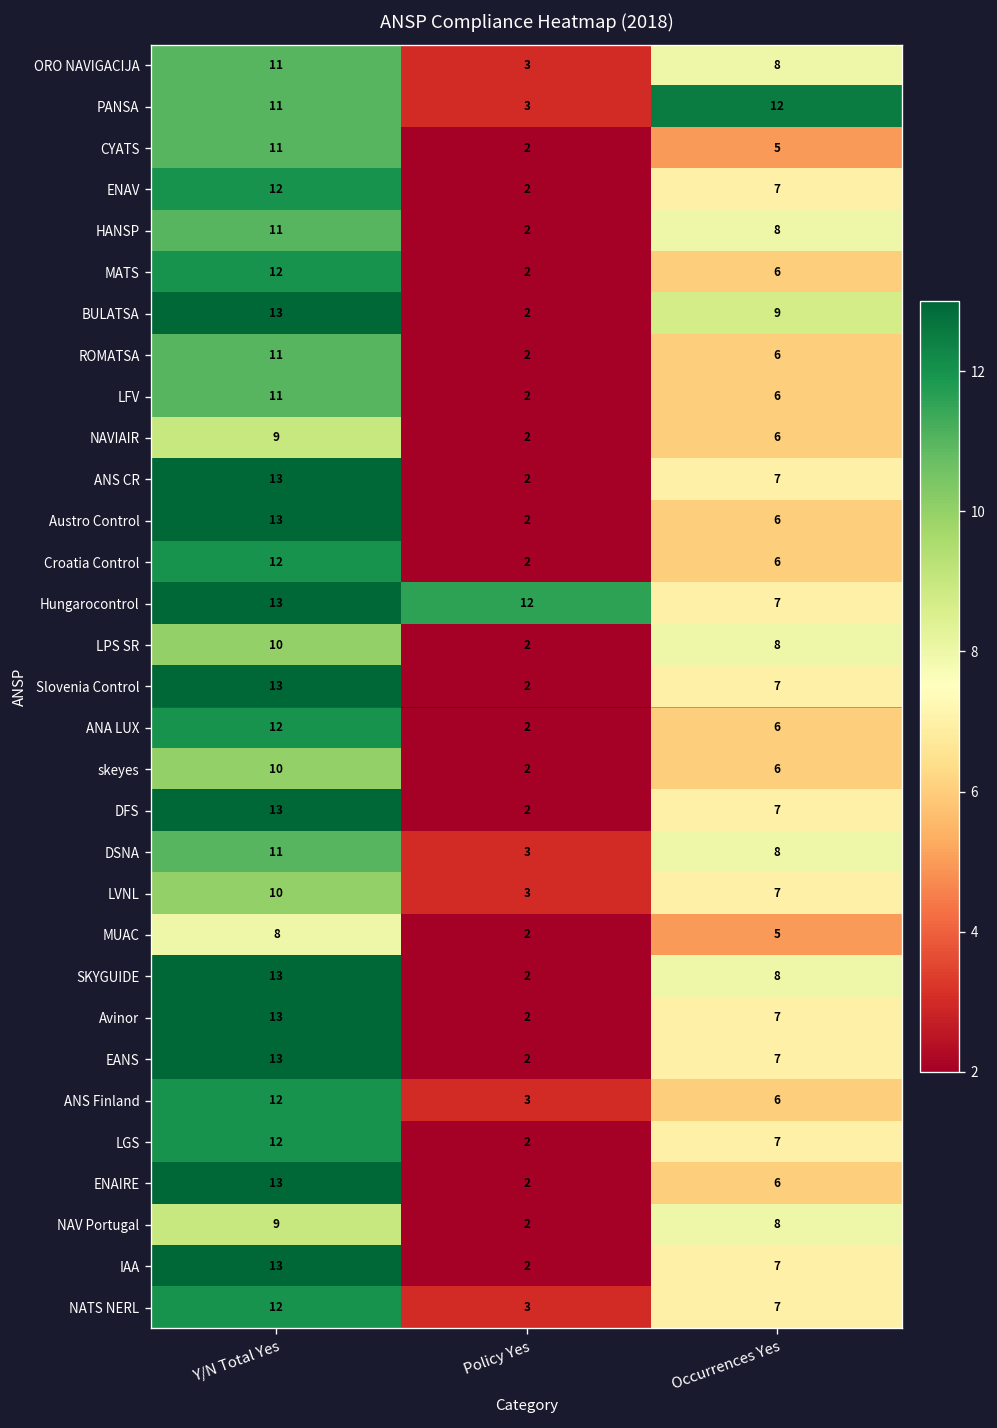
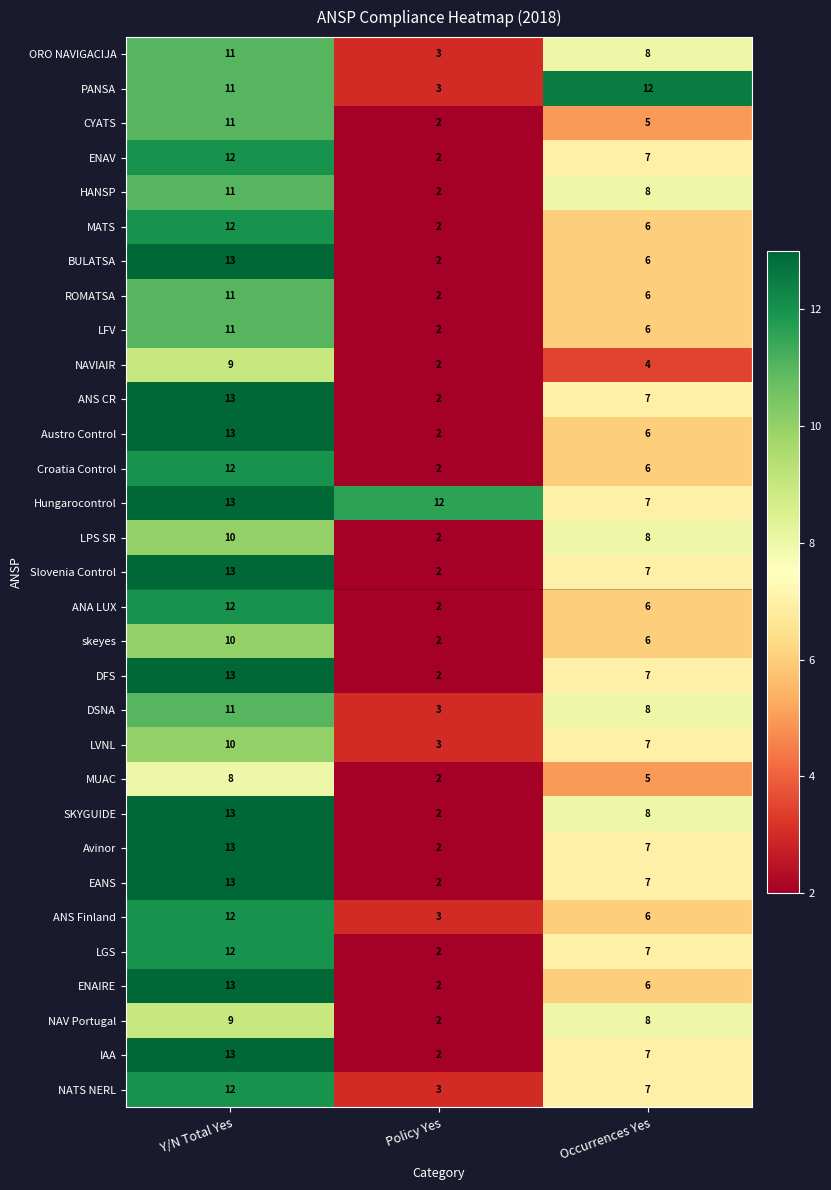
BULATSA, Occurrences Yes: 9 -> 6
NAVIAIR, Occurrences Yes: 6 -> 4
